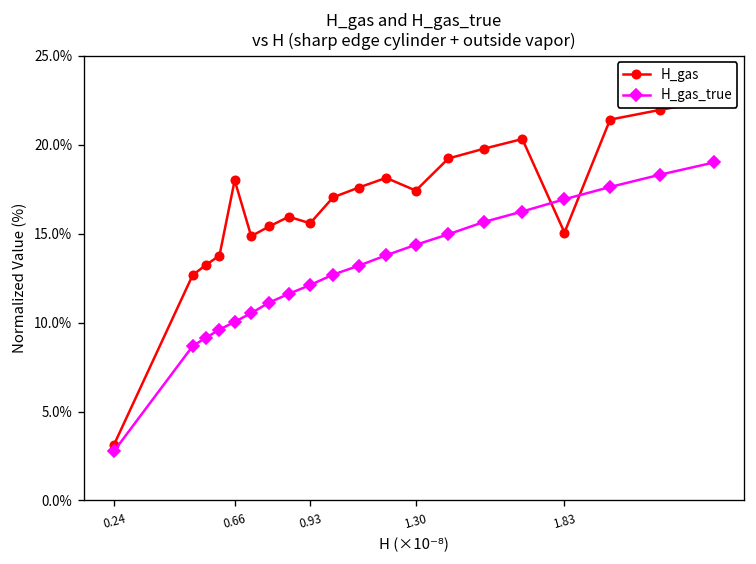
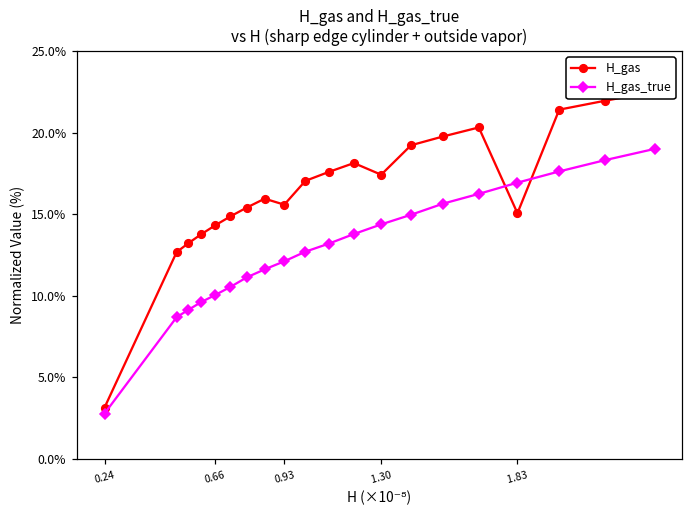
H_gas, 0.66: 18.0% -> 14.3%
